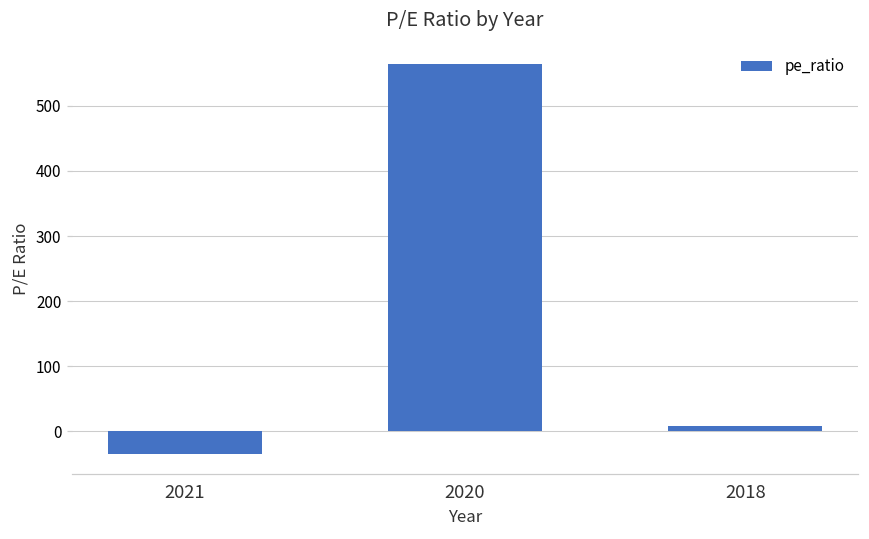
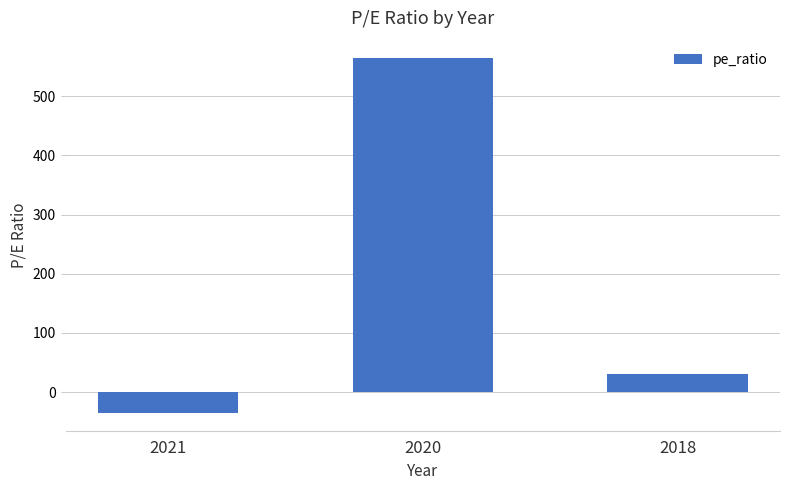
2018: 10 -> 30
